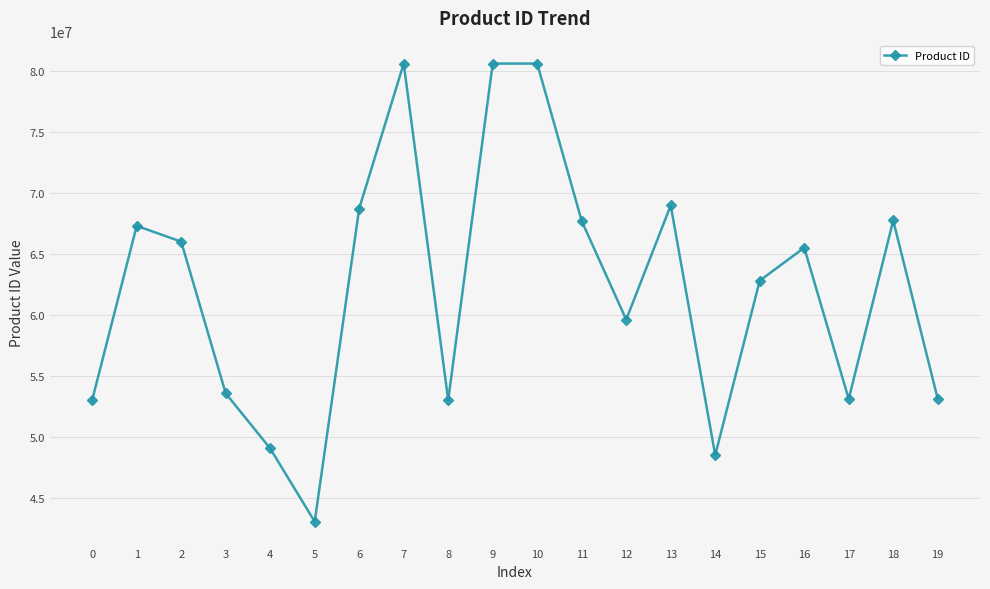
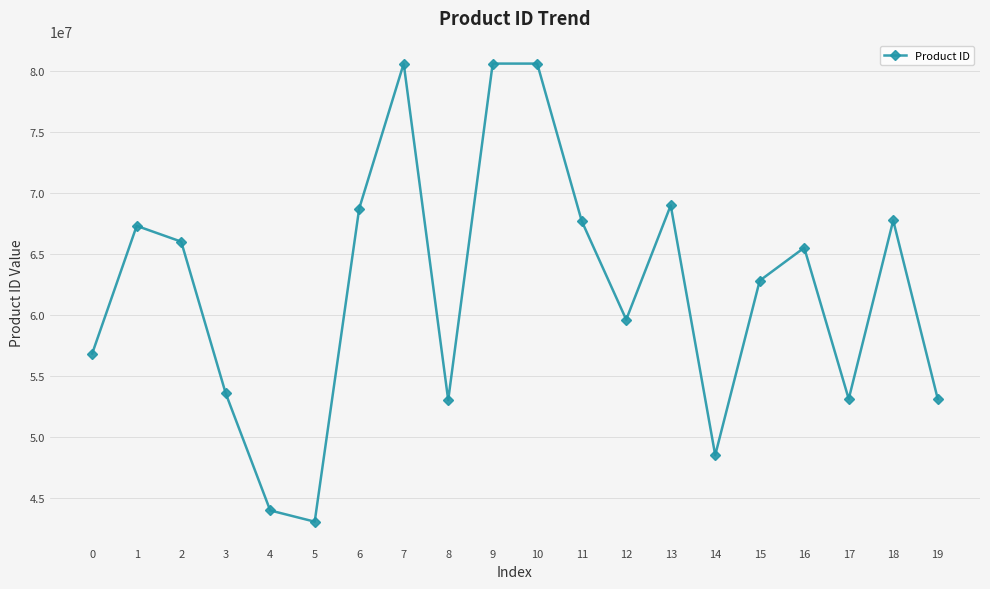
0: 53000000 -> 56800000
4: 49000000 -> 44000000
